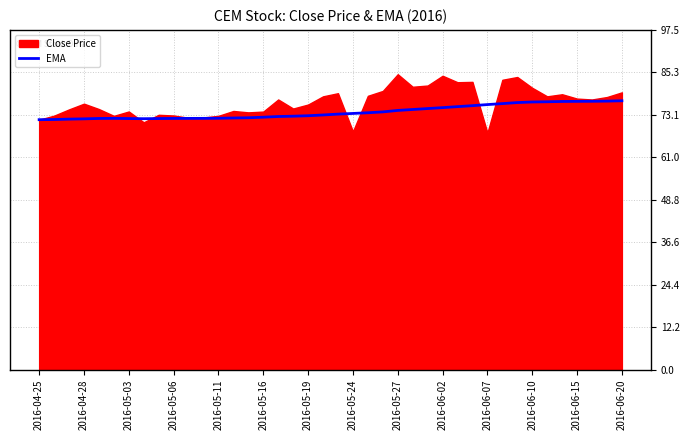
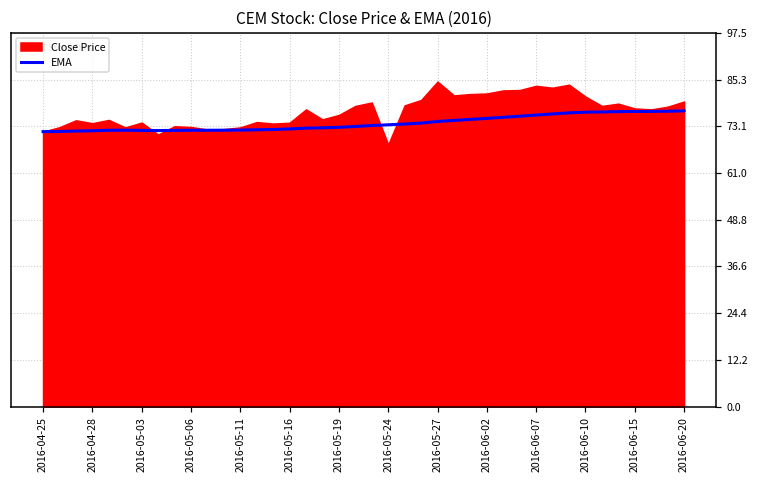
Close Price, 2016-04-28: 76 -> 74
Close Price, 2016-06-02: 84 -> 82
Close Price, 2016-06-07: 68 -> 84
